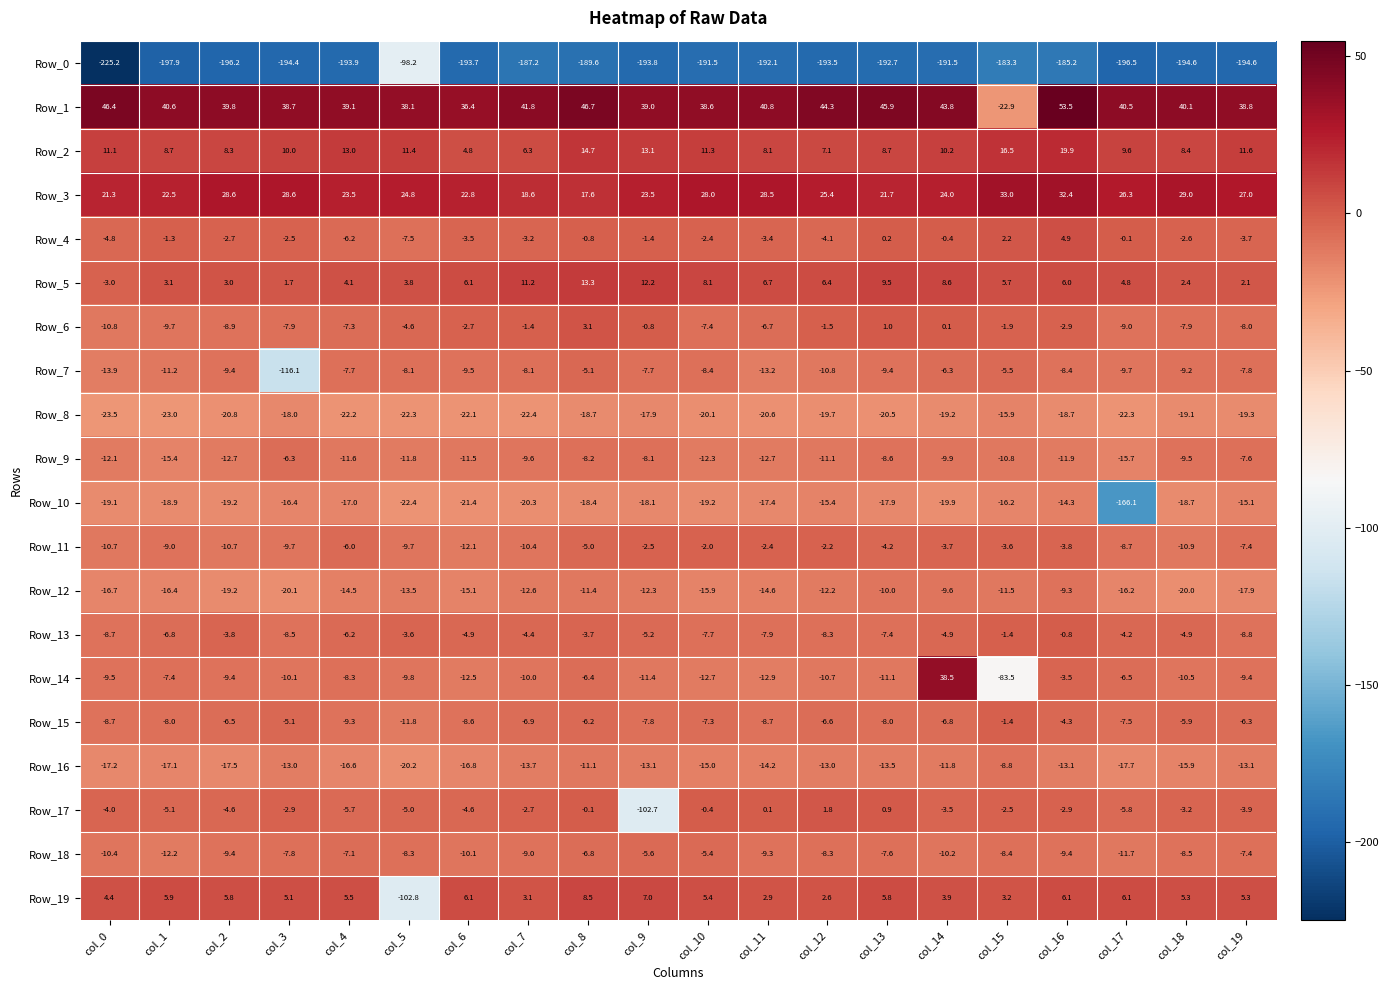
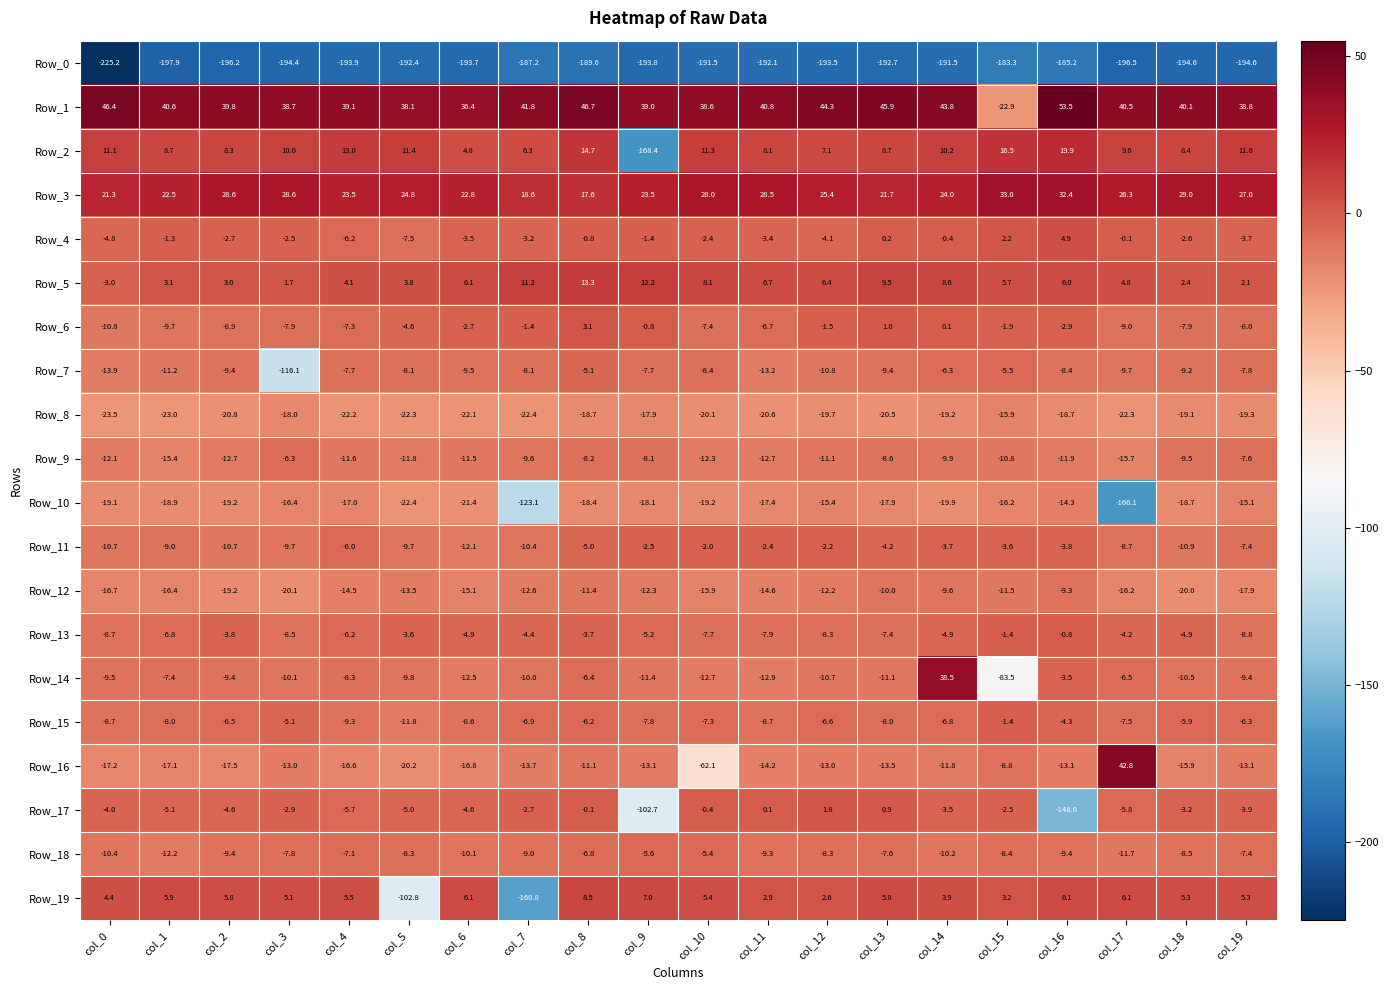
Row_0, col_5: -98.2 -> -192.4
Row_2, col_9: 13.1 -> -168.4
Row_10, col_7: -20.3 -> -123.1
Row_16, col_10: -15.0 -> -62.1
Row_16, col_17: -17.7 -> 42.8
Row_17, col_16: -2.9 -> -148.6
Row_19, col_7: 3.1 -> -160.8
